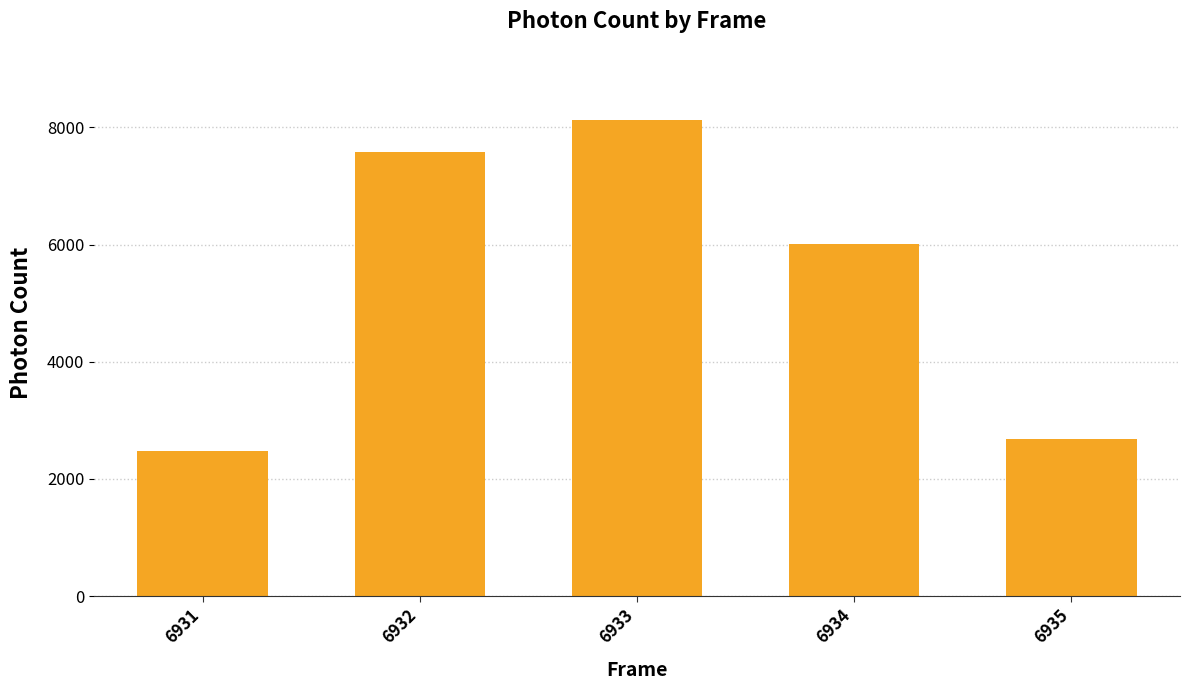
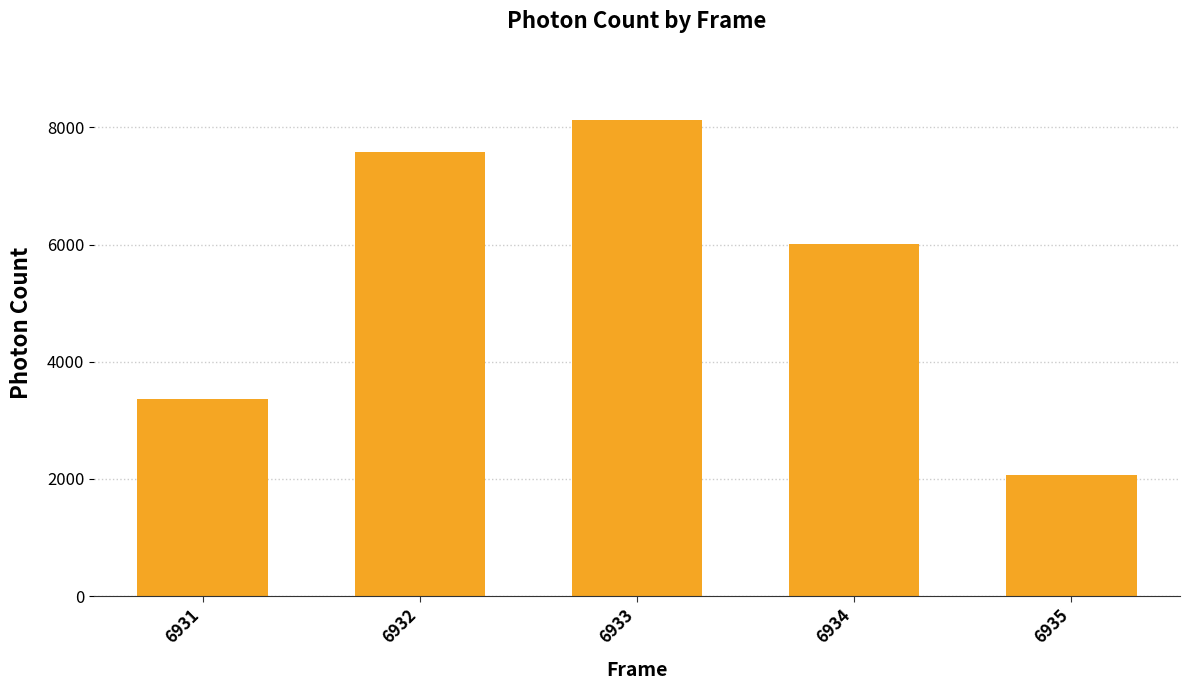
6931: 2500 -> 3400
6935: 2700 -> 2100
